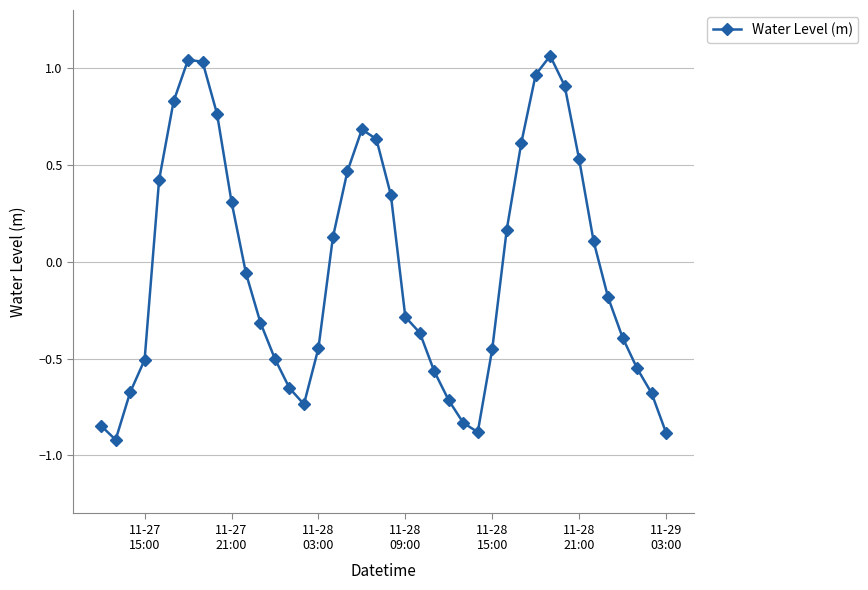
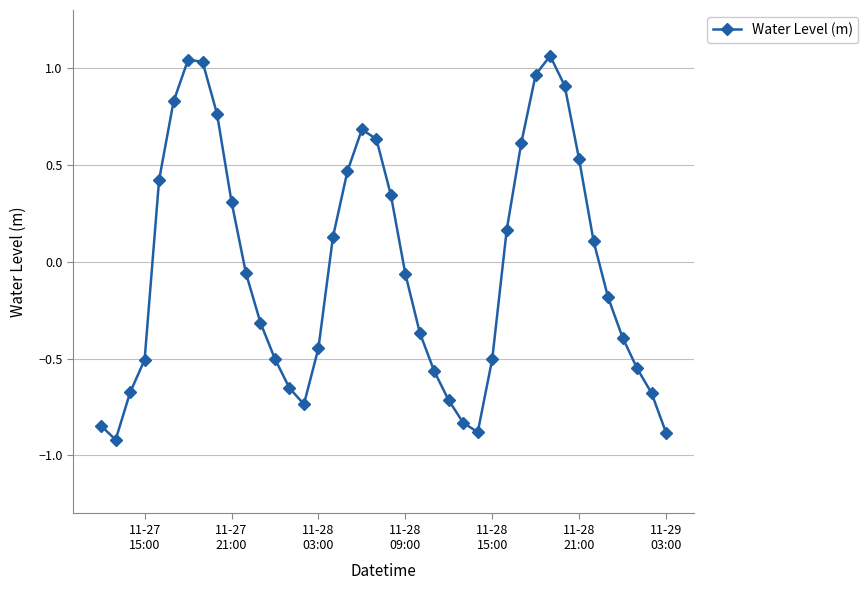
11-28 09:00: -0.28 -> -0.06
11-28 15:00: -0.45 -> -0.50
